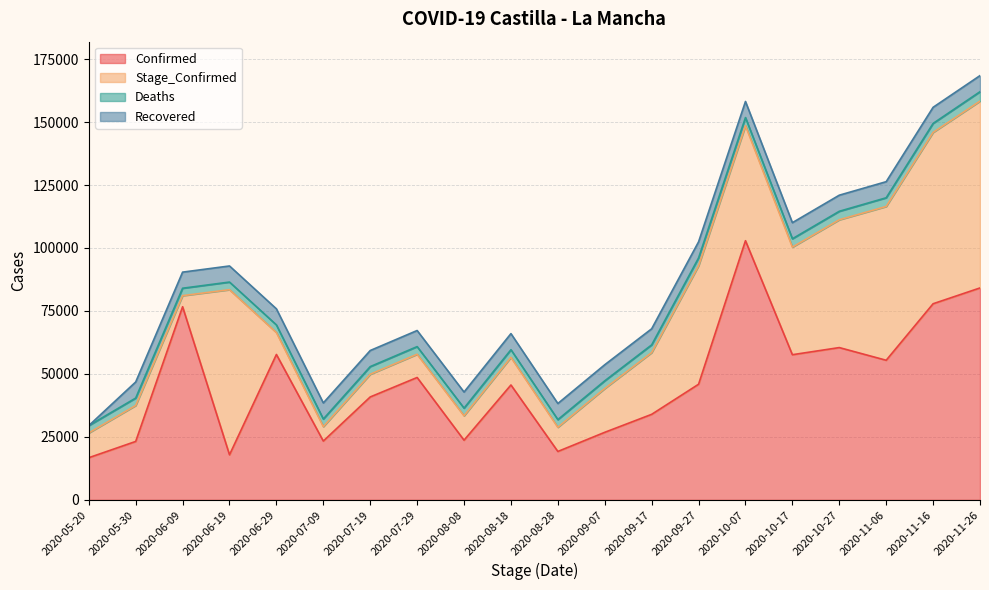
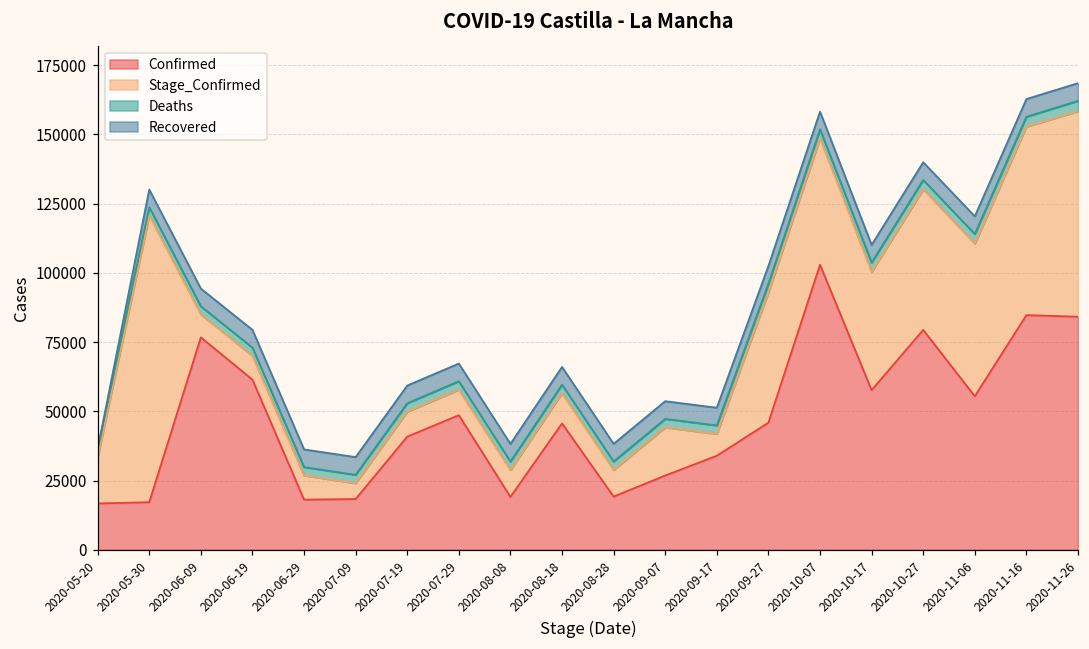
Stage_Confirmed, 2020-05-20: 10000 -> 17000
Confirmed, 2020-05-30: 23000 -> 17000
Stage_Confirmed, 2020-05-30: 14000 -> 104000
Stage_Confirmed, 2020-06-09: 4000 -> 8000
Confirmed, 2020-06-19: 18000 -> 61000
Stage_Confirmed, 2020-06-19: 66000 -> 9000
Confirmed, 2020-06-29: 58000 -> 18000
Confirmed, 2020-07-09: 23000 -> 18000
Confirmed, 2020-08-08: 24000 -> 19000
Stage_Confirmed, 2020-09-17: 25000 -> 8000
Confirmed, 2020-10-27: 60000 -> 79000
Stage_Confirmed, 2020-11-06: 61000 -> 55000
Confirmed, 2020-11-16: 78000 -> 85000
